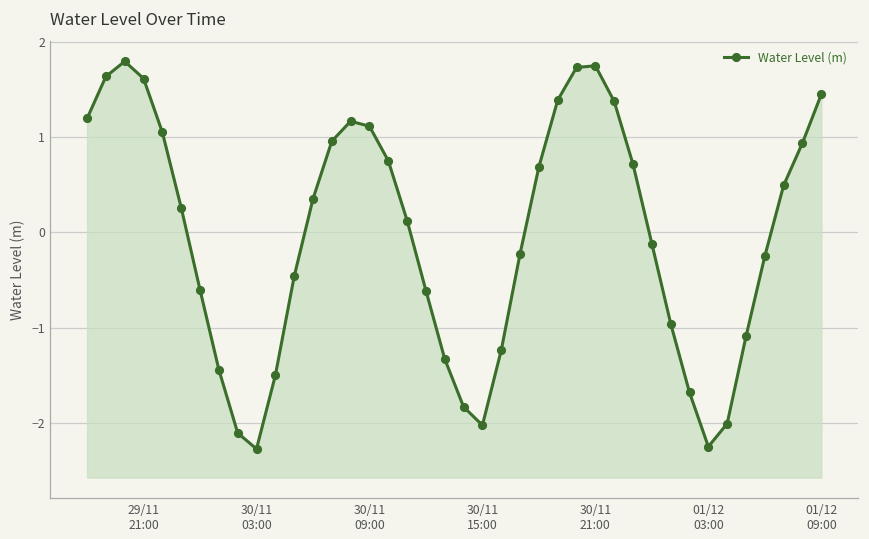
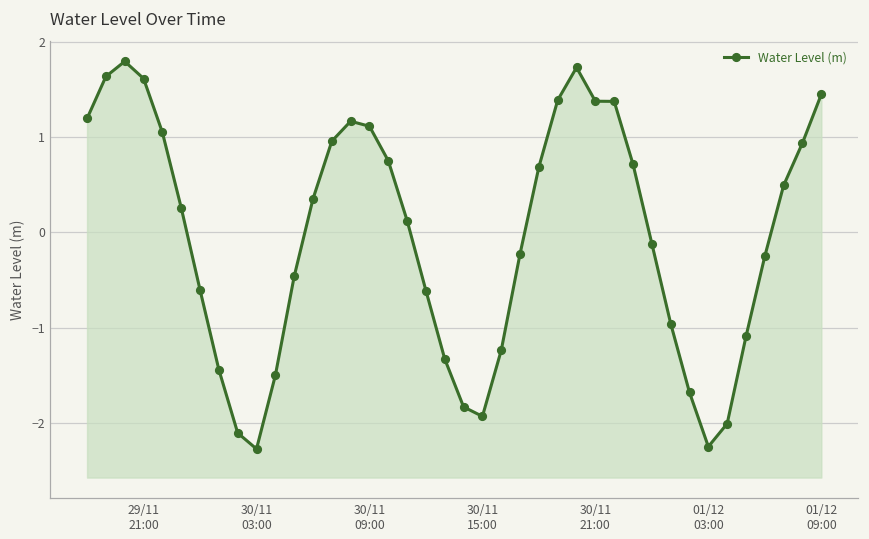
30/11 15:00: -2.0 -> -1.9
30/11 21:00: 1.7 -> 1.4
